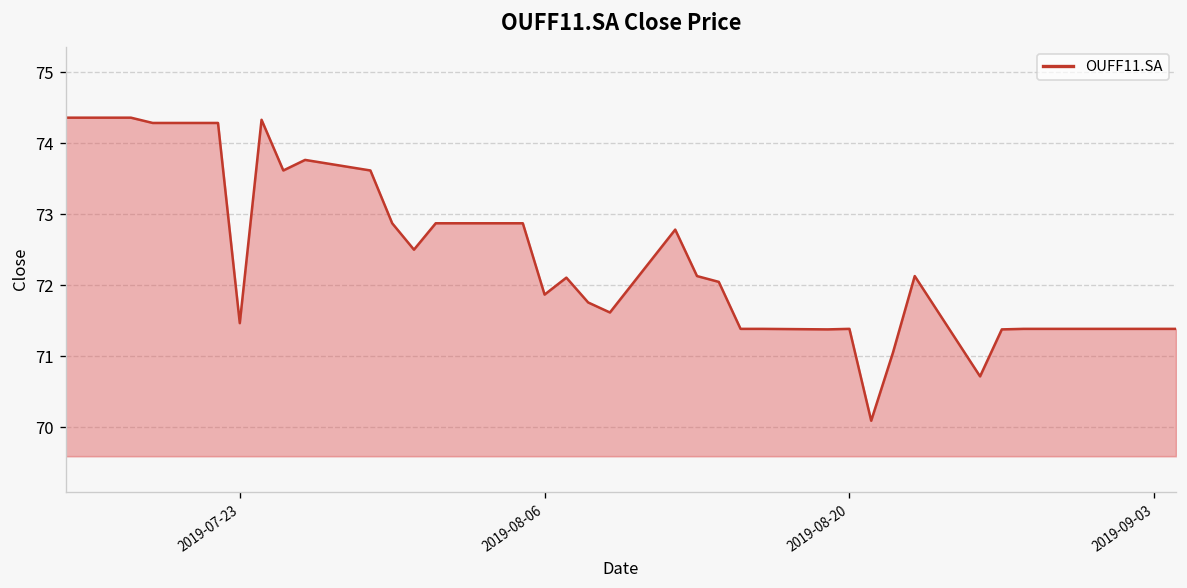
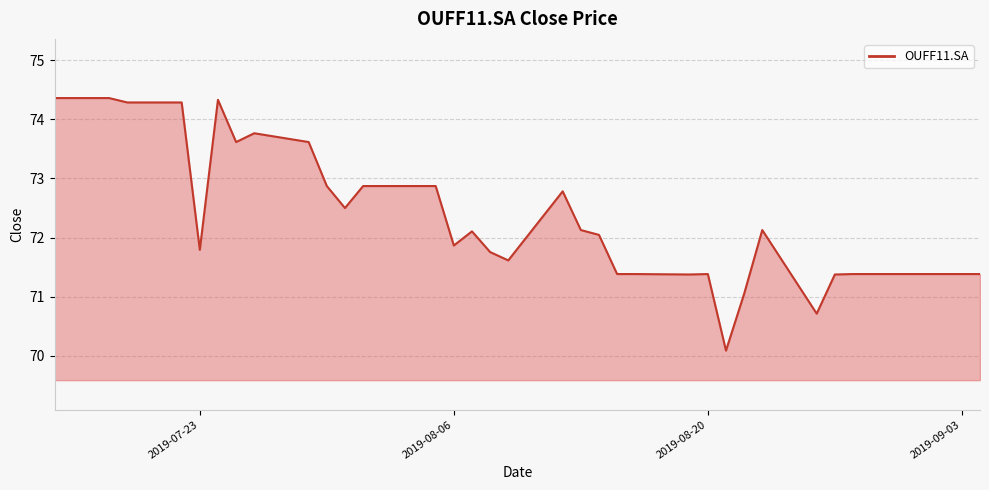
2019-07-23: 71.5 -> 71.8
